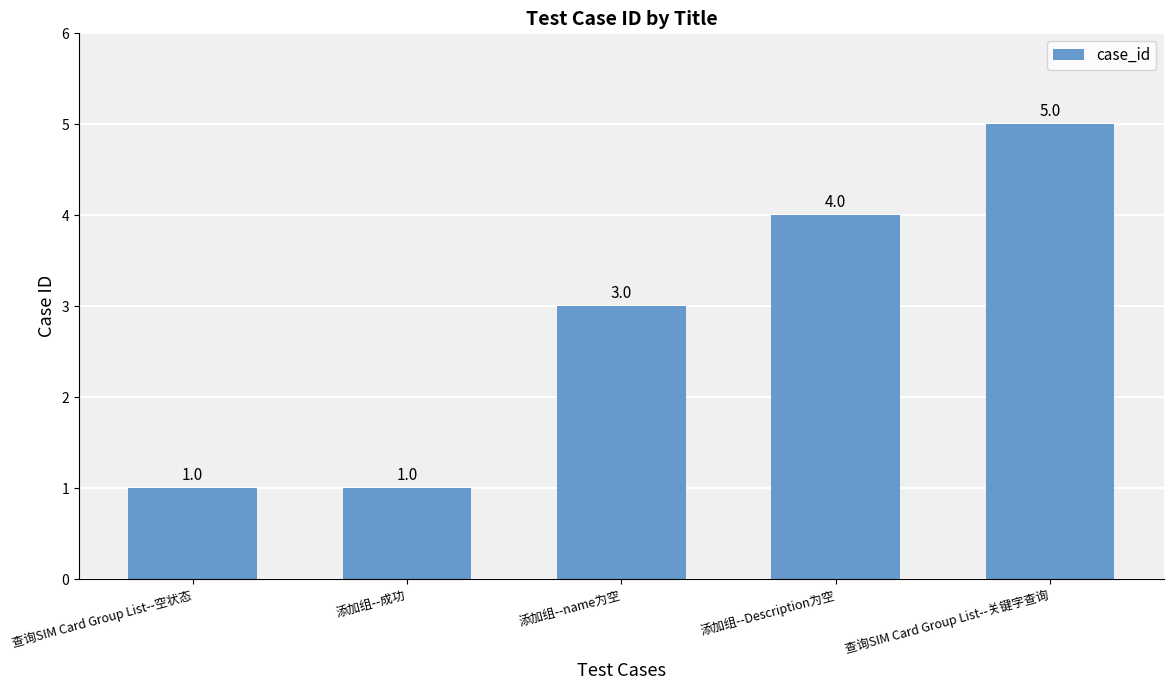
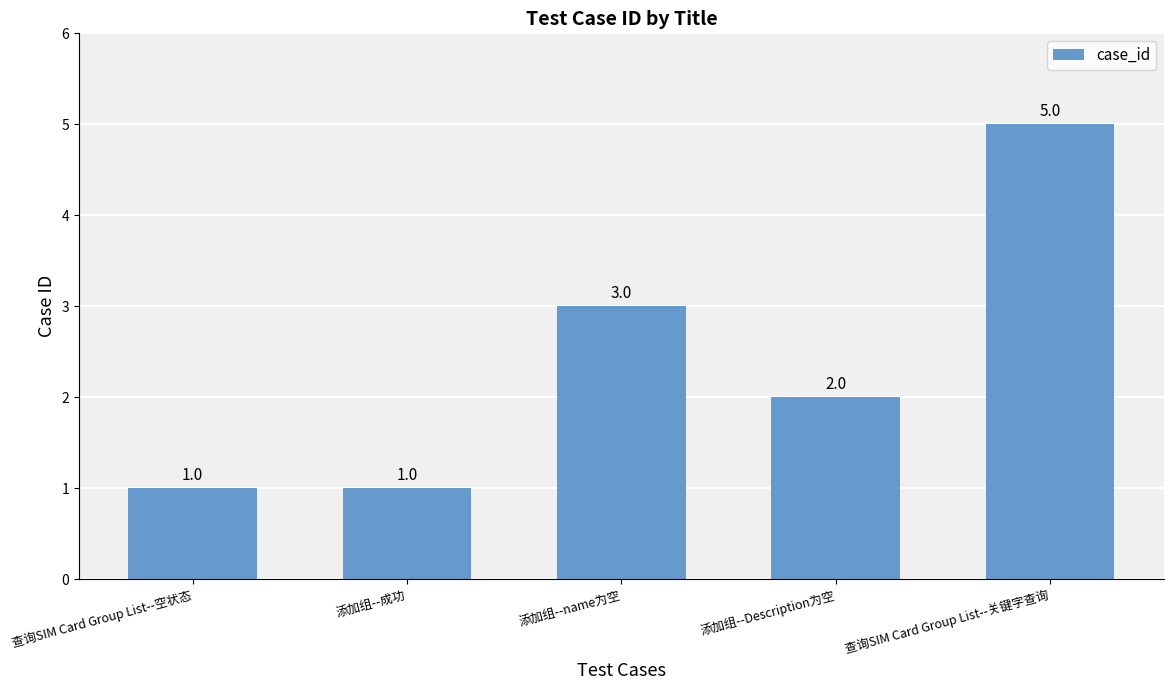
添加组--Description为空: 4.0 -> 2.0
